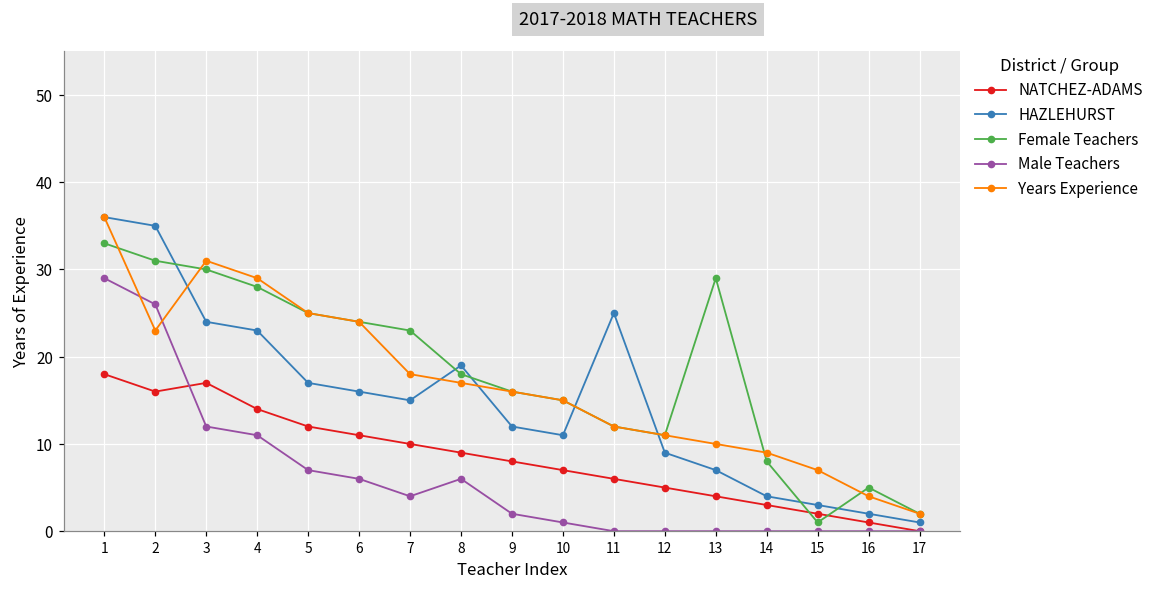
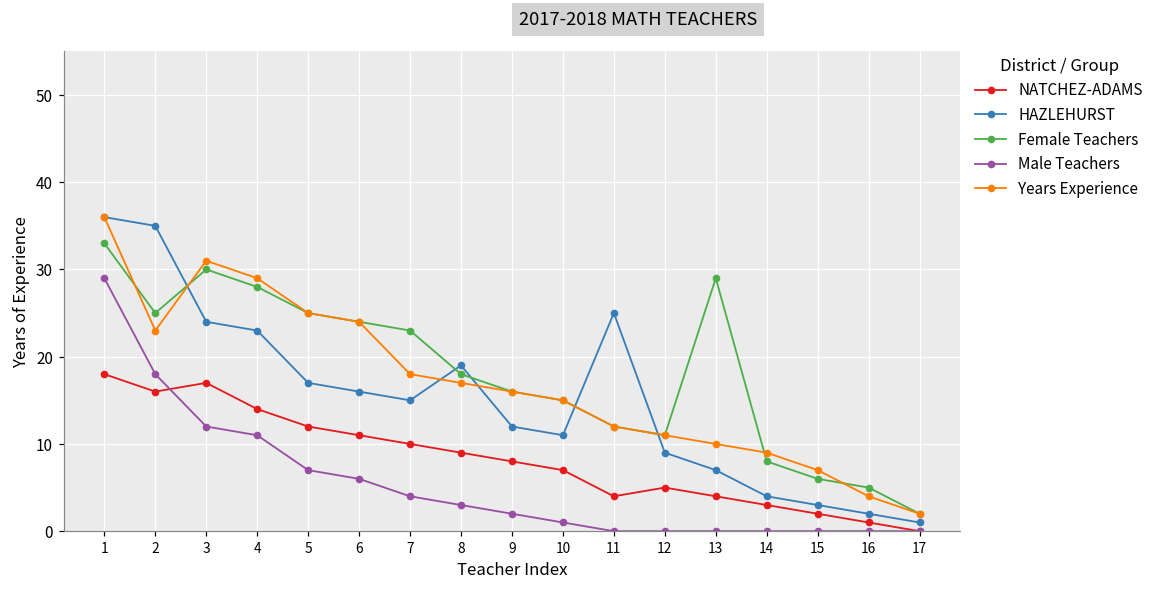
Female Teachers, 2: 31 -> 25
Male Teachers, 2: 26 -> 18
Male Teachers, 8: 6 -> 3
NATCHEZ-ADAMS, 11: 6 -> 4
Female Teachers, 15: 1 -> 6
